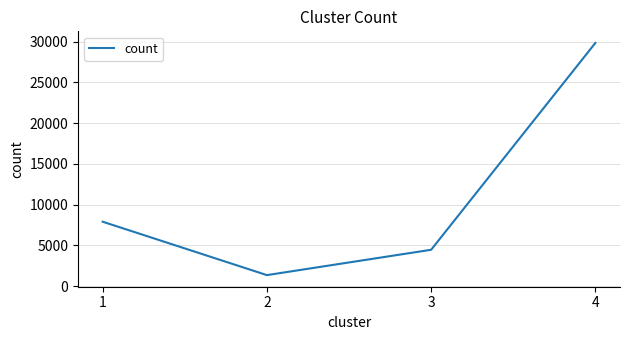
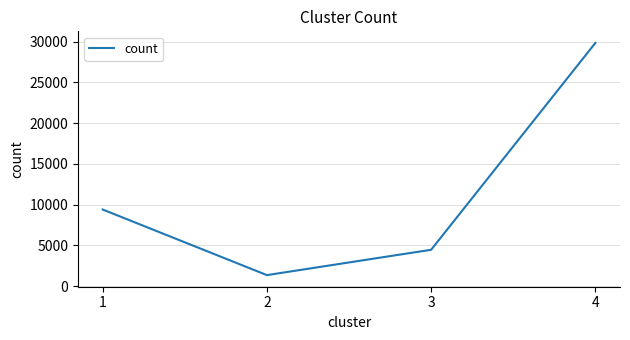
1: 8000 -> 9000
